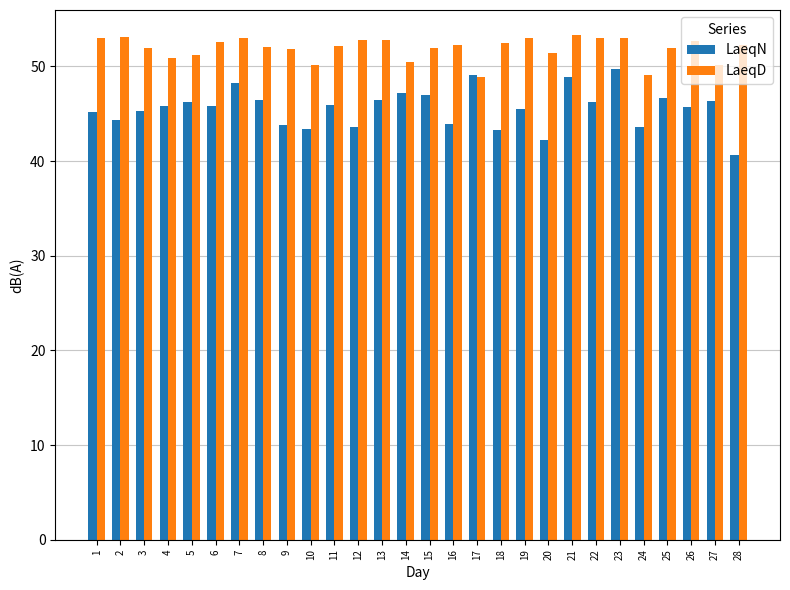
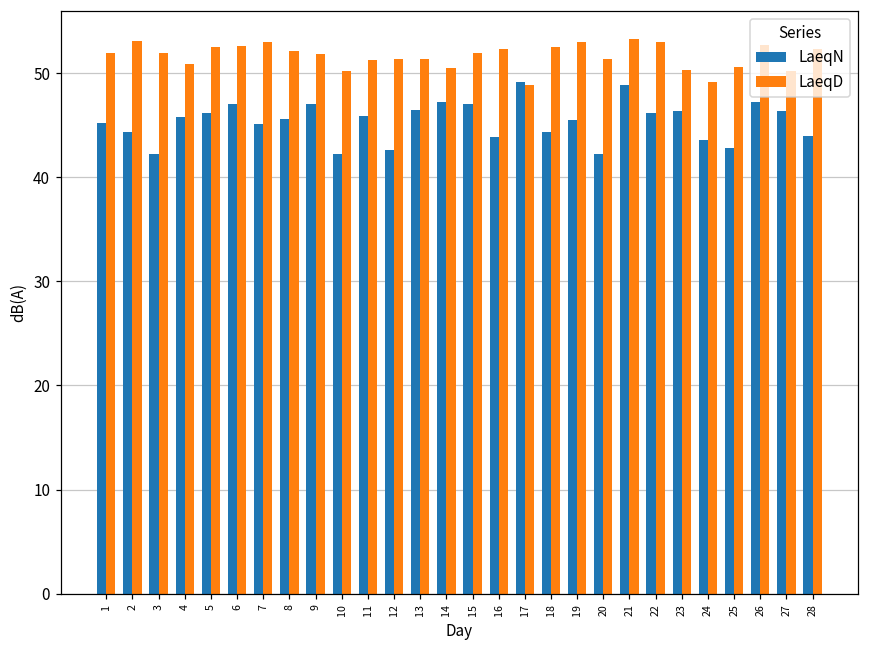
LaeqD, 1: 53 -> 52
LaeqN, 3: 45 -> 42
LaeqD, 5: 51 -> 53
LaeqN, 6: 46 -> 47
LaeqN, 7: 48 -> 45
LaeqN, 8: 47 -> 46
LaeqN, 9: 44 -> 47
LaeqN, 10: 43 -> 42
LaeqD, 11: 52 -> 51
LaeqN, 12: 44 -> 43
LaeqD, 12: 53 -> 51
LaeqD, 13: 53 -> 51
LaeqN, 18: 43 -> 44
LaeqN, 23: 50 -> 46
LaeqD, 23: 53 -> 50
LaeqN, 25: 47 -> 43
LaeqD, 25: 52 -> 51
LaeqN, 26: 46 -> 47
LaeqN, 28: 41 -> 44
